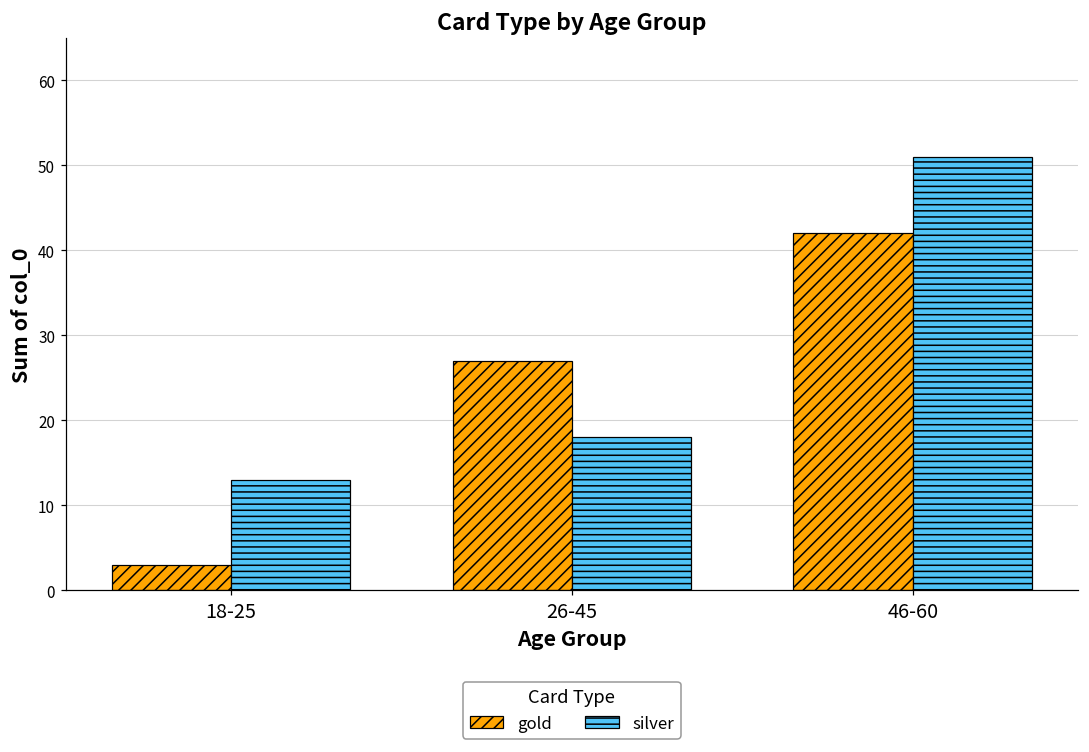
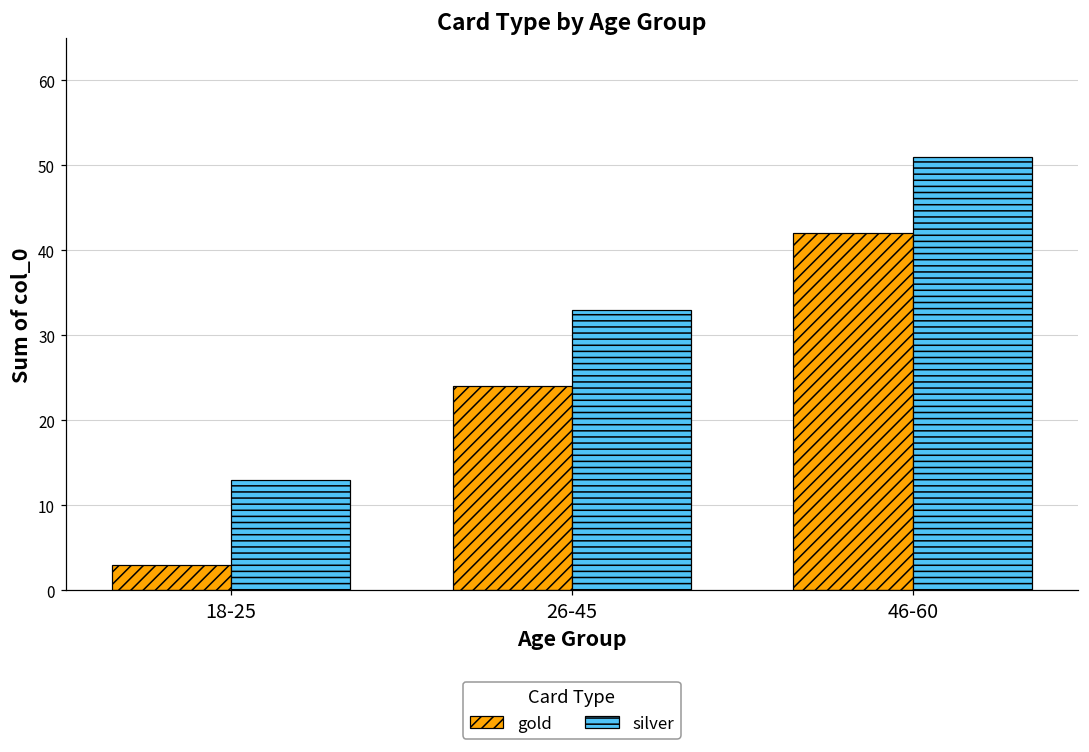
gold, 26-45: 27 -> 24
silver, 26-45: 18 -> 33
